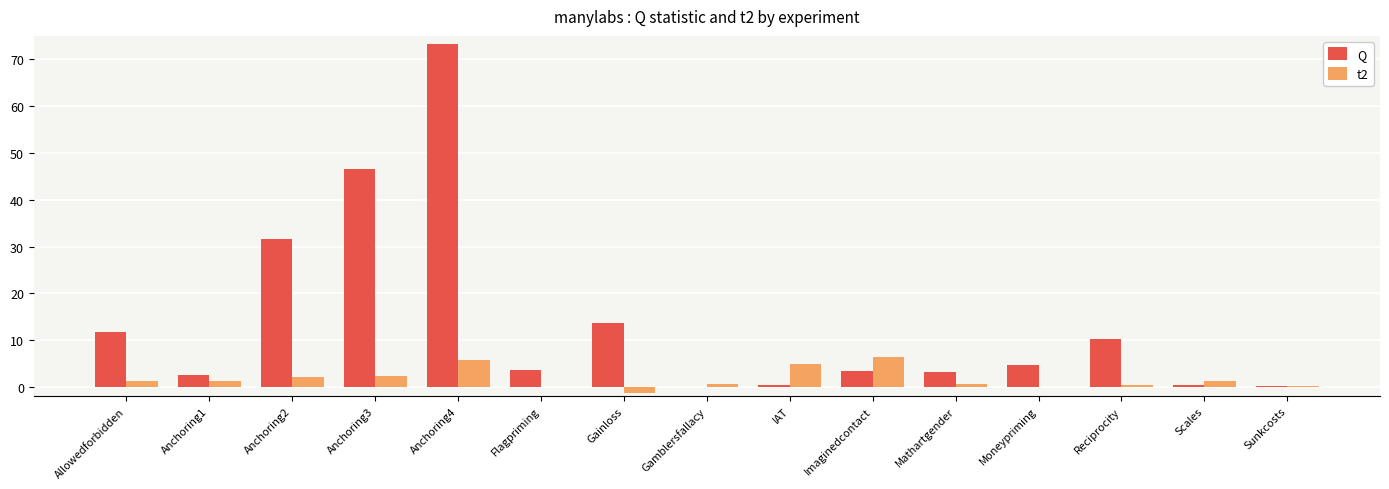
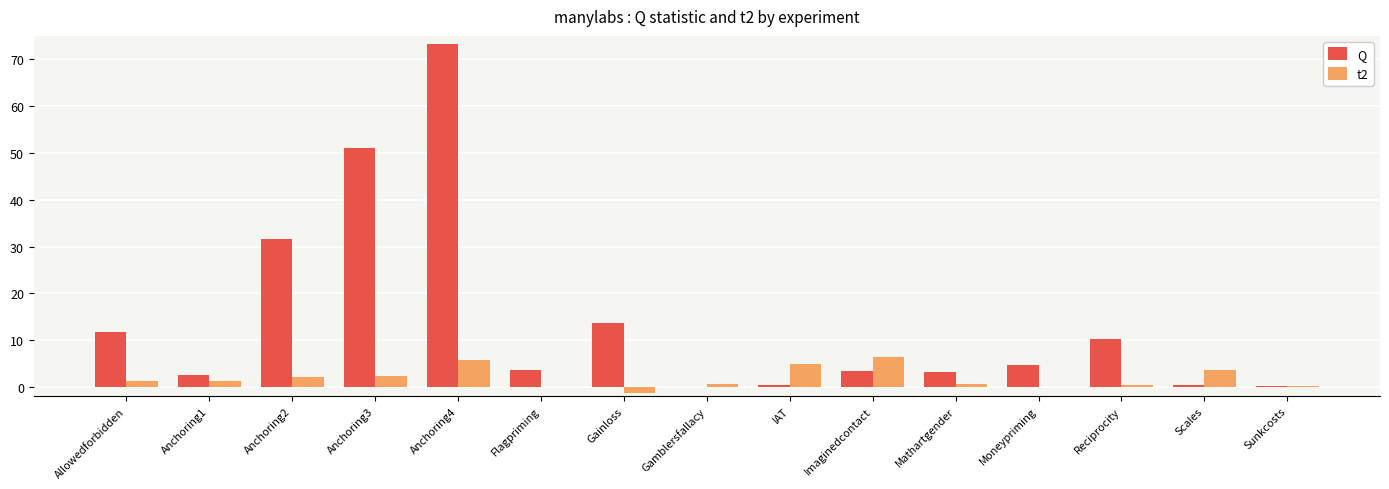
Q, Anchoring3: 47 -> 51
t2, Scales: 1 -> 4
